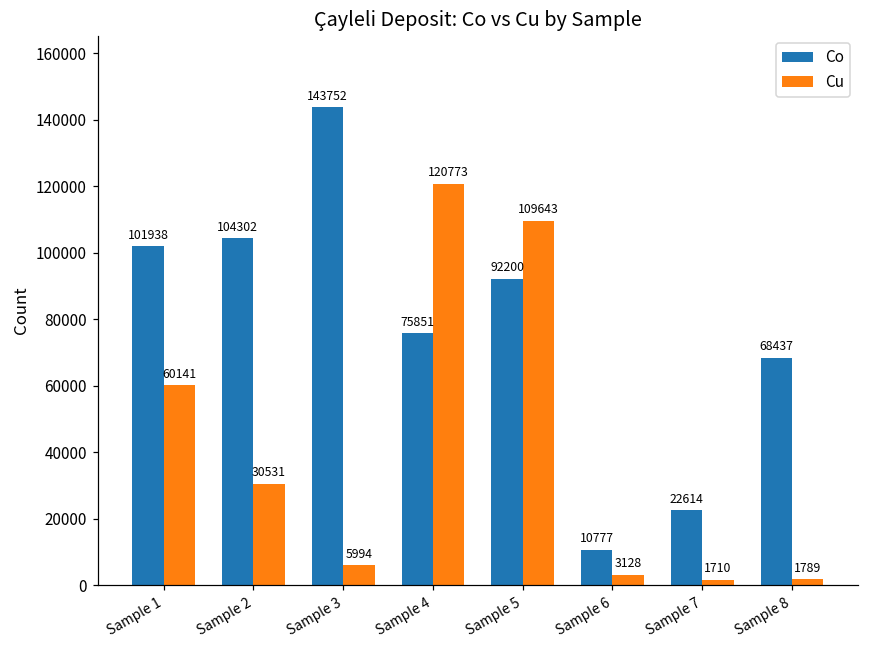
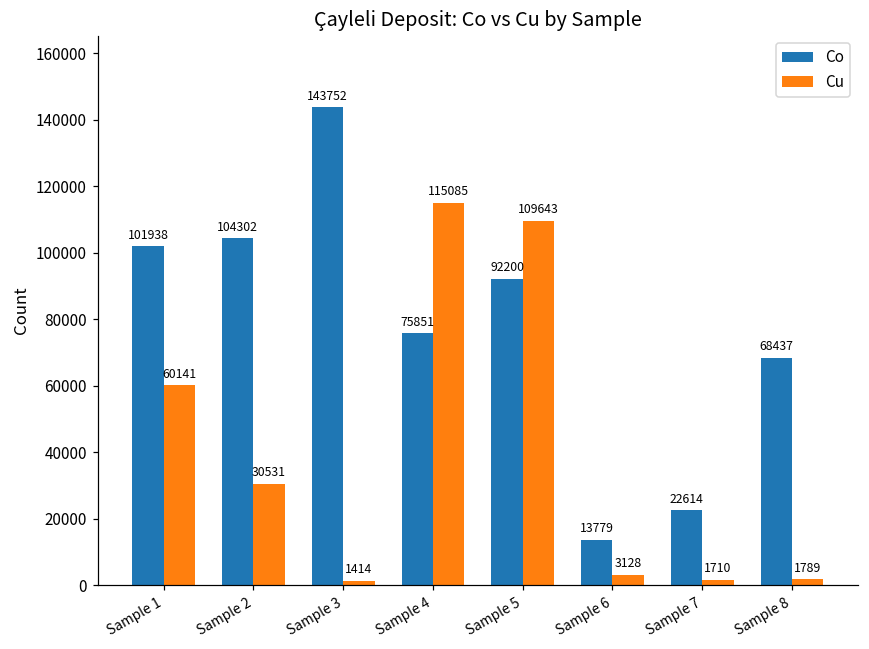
Cu, Sample 3: 5994 -> 1414
Cu, Sample 4: 120773 -> 115085
Co, Sample 6: 10777 -> 13779
